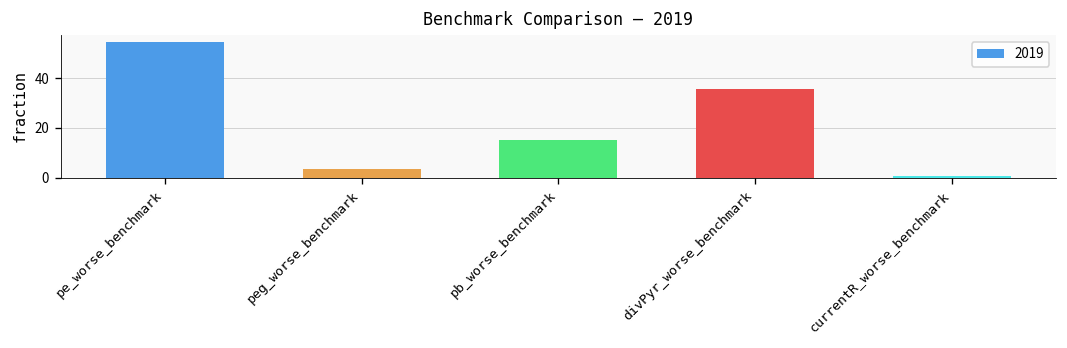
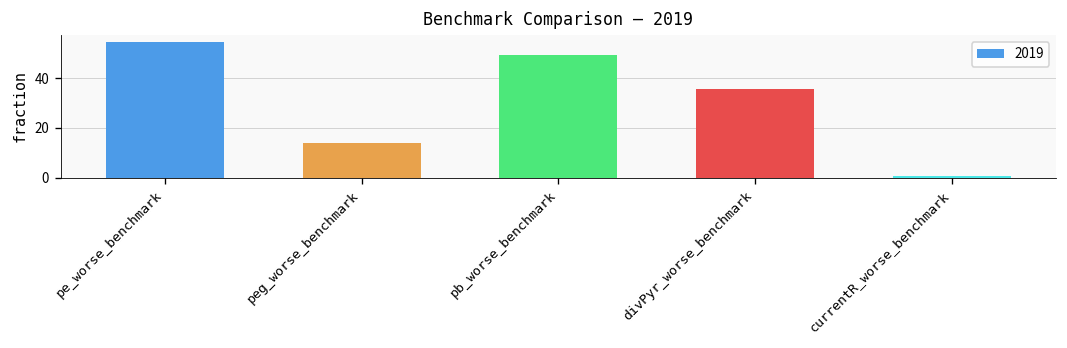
peg_worse_benchmark: 4 -> 14
pb_worse_benchmark: 15 -> 49
